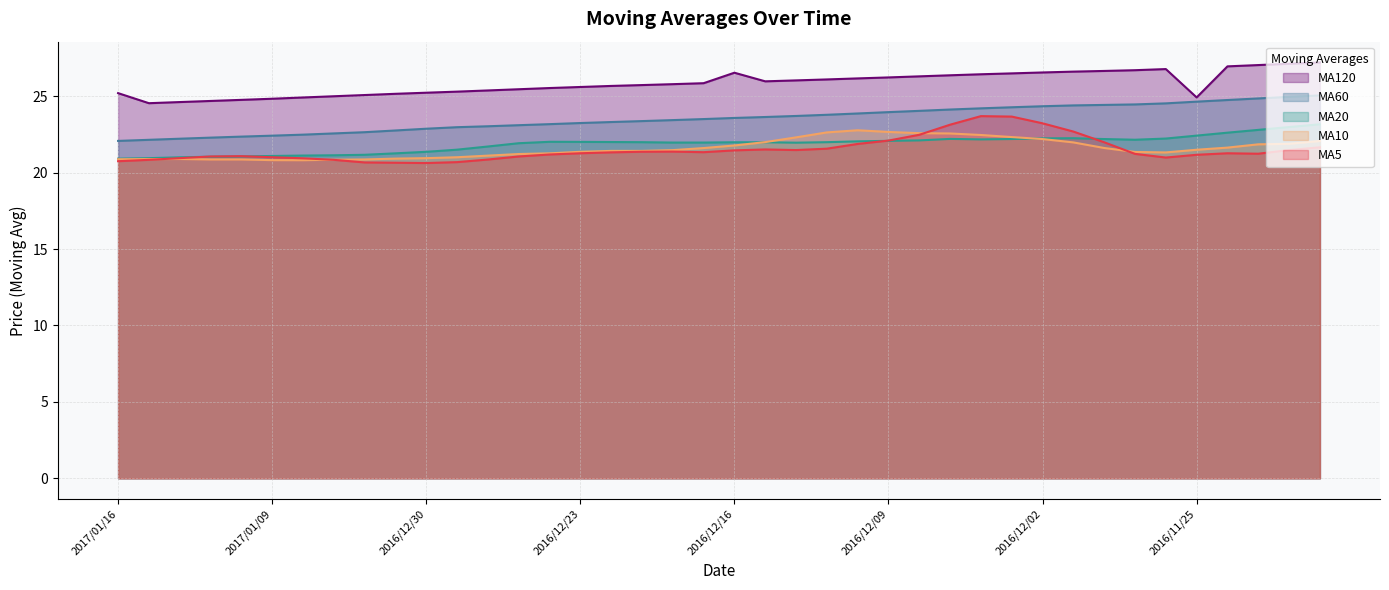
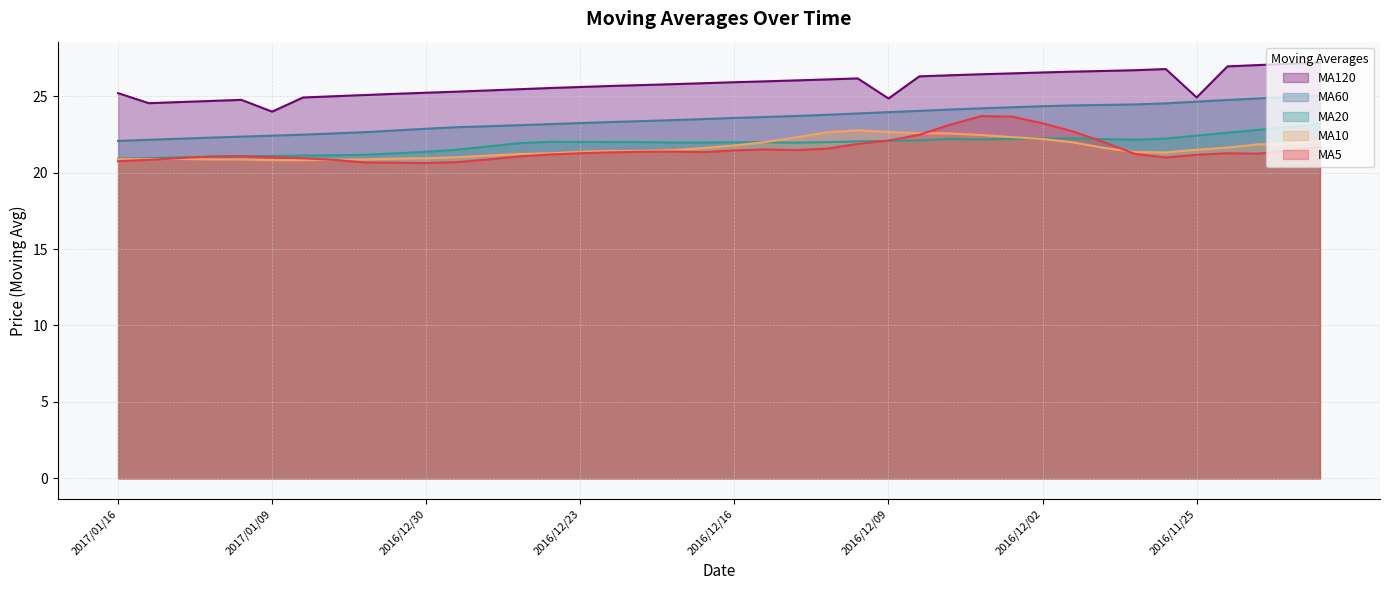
MA120, 2017/01/09: 24.8 -> 24.0
MA120, 2016/12/16: 26.5 -> 25.9
MA120, 2016/12/09: 26.2 -> 24.9
